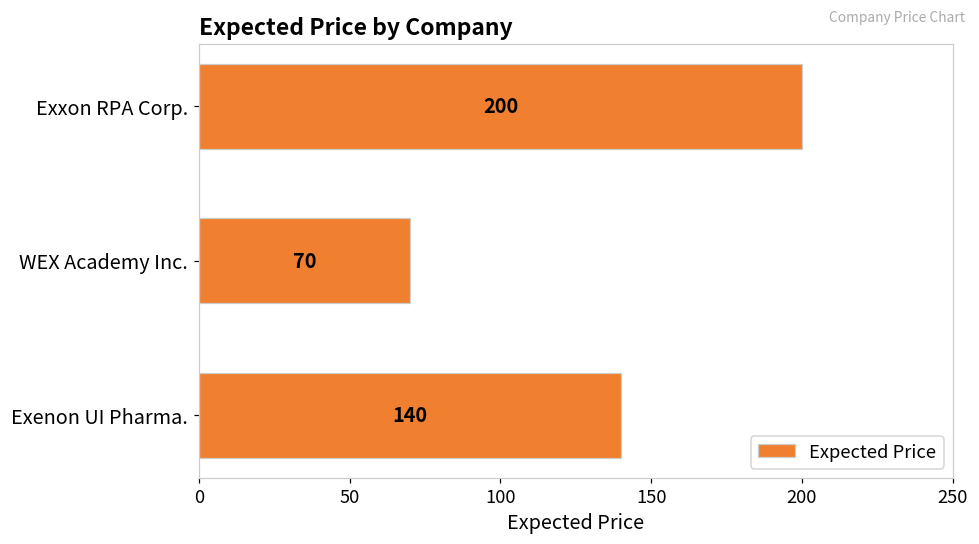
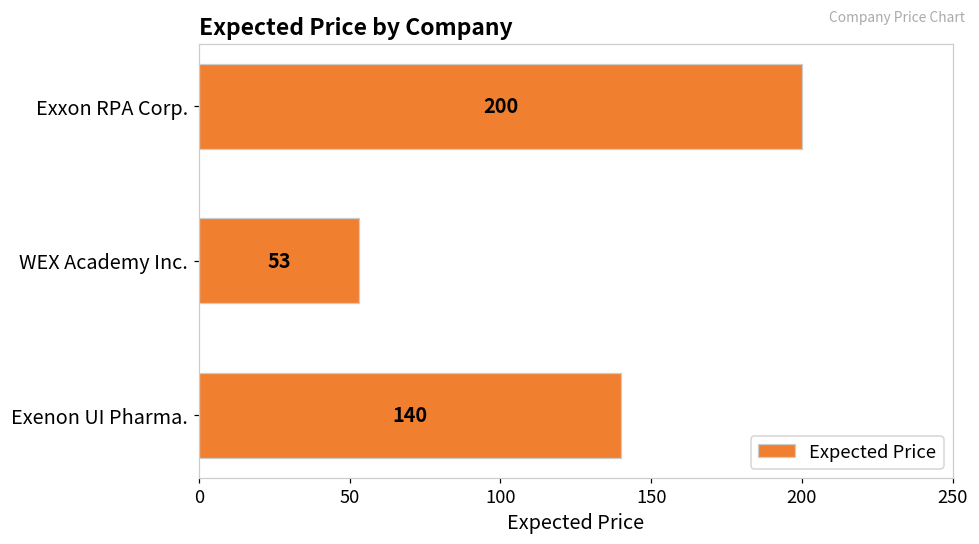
WEX Academy Inc.: 70 -> 53
